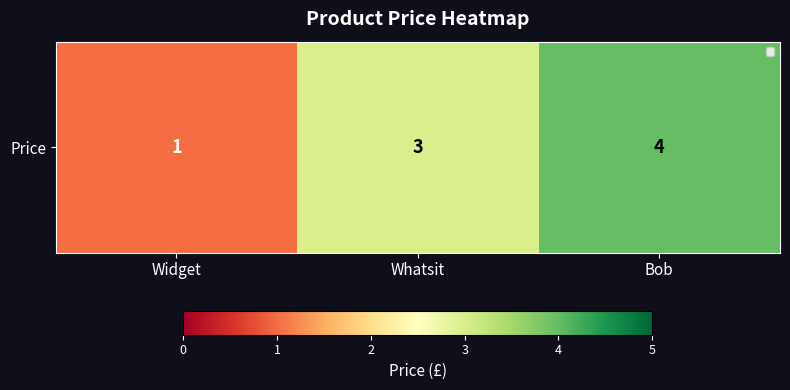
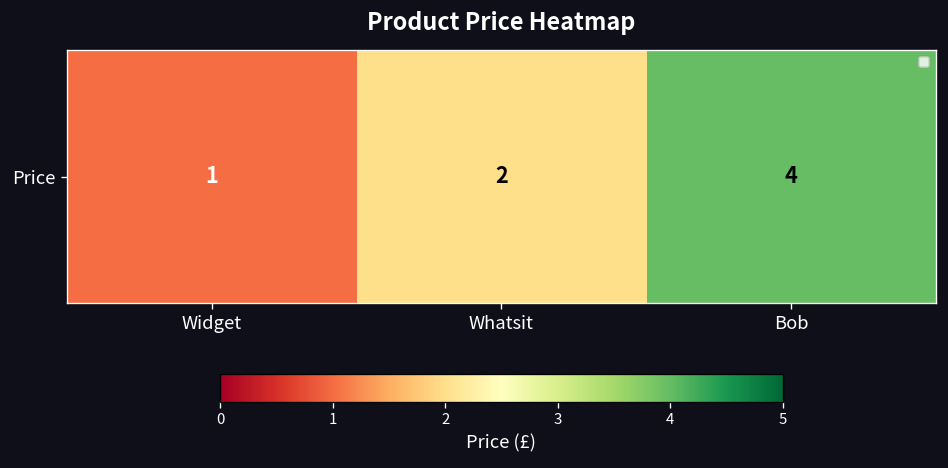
Price, Whatsit: 3 -> 2
